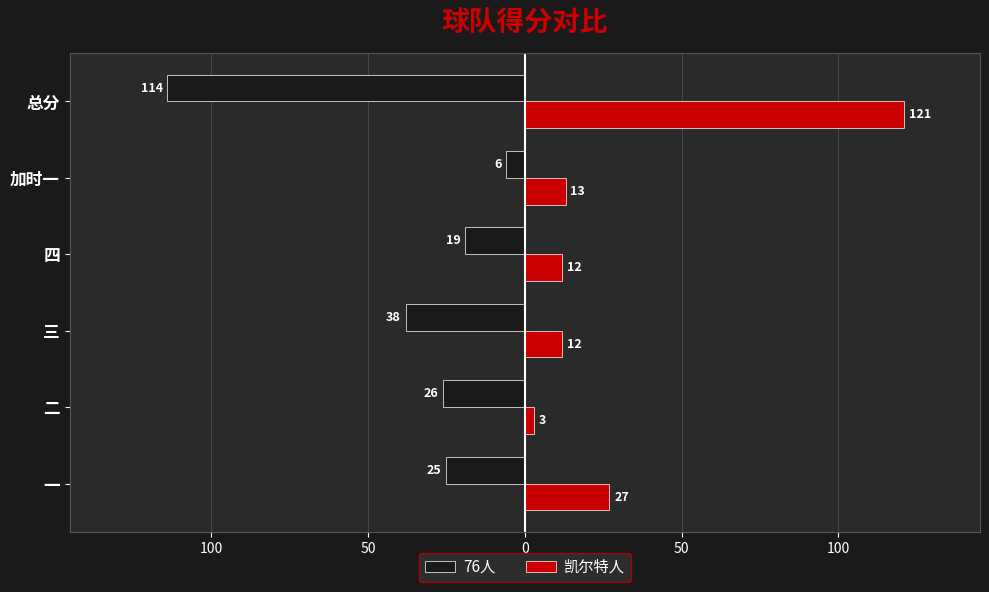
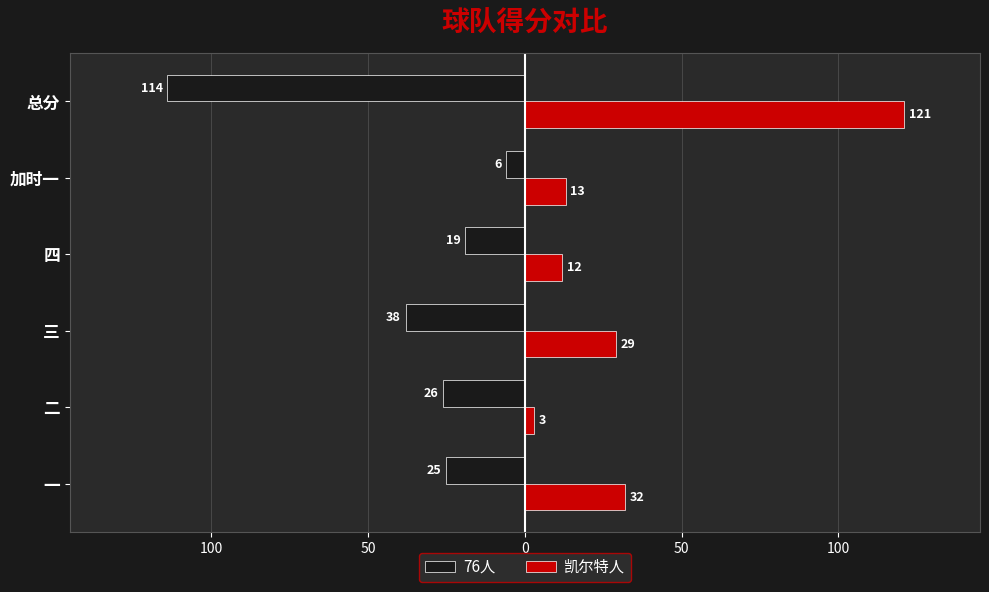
凯尔特人, 三: 12 -> 29
凯尔特人, 一: 27 -> 32
